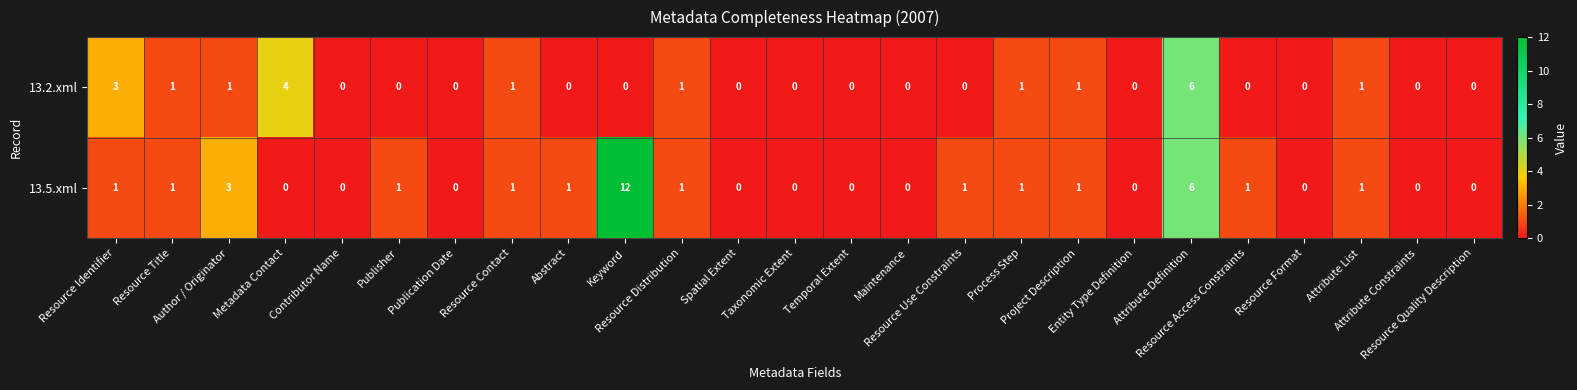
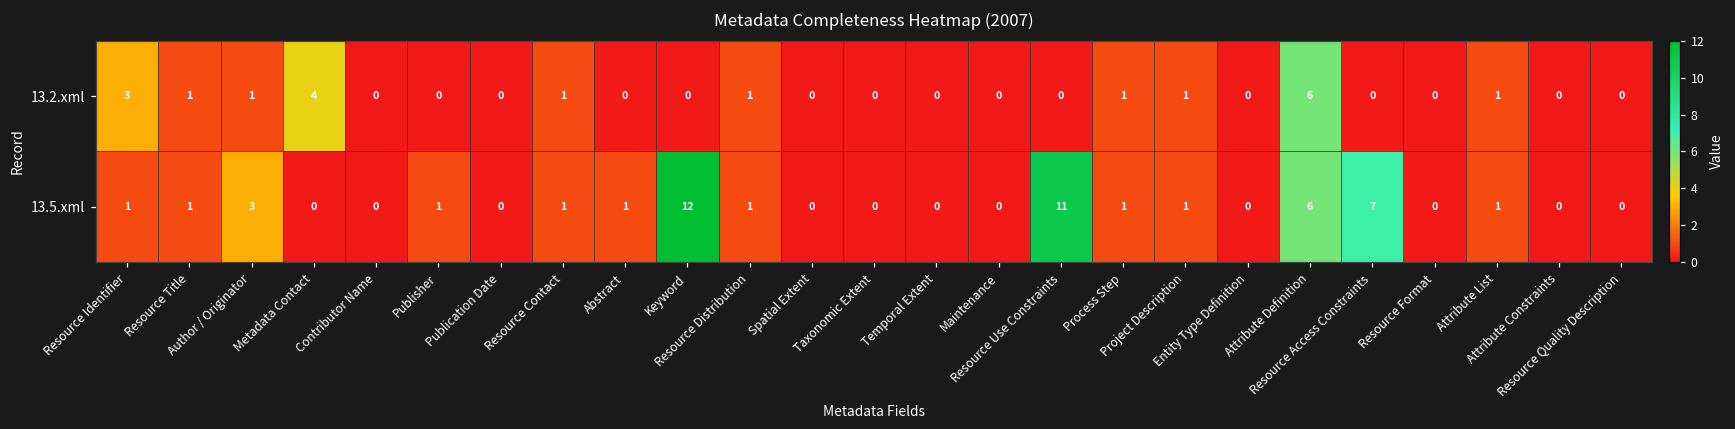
13.5.xml, Resource Use Constraints: 1 -> 11
13.5.xml, Resource Access Constraints: 1 -> 7
